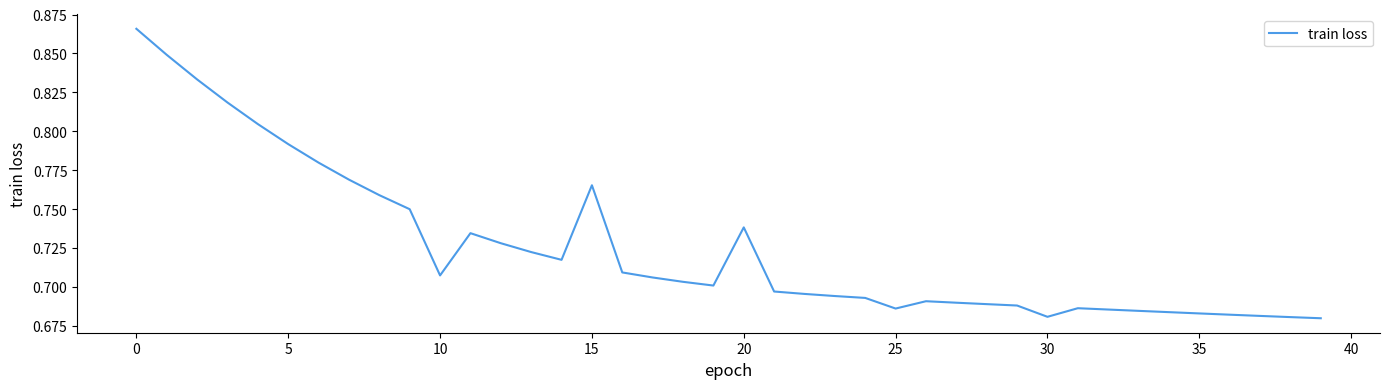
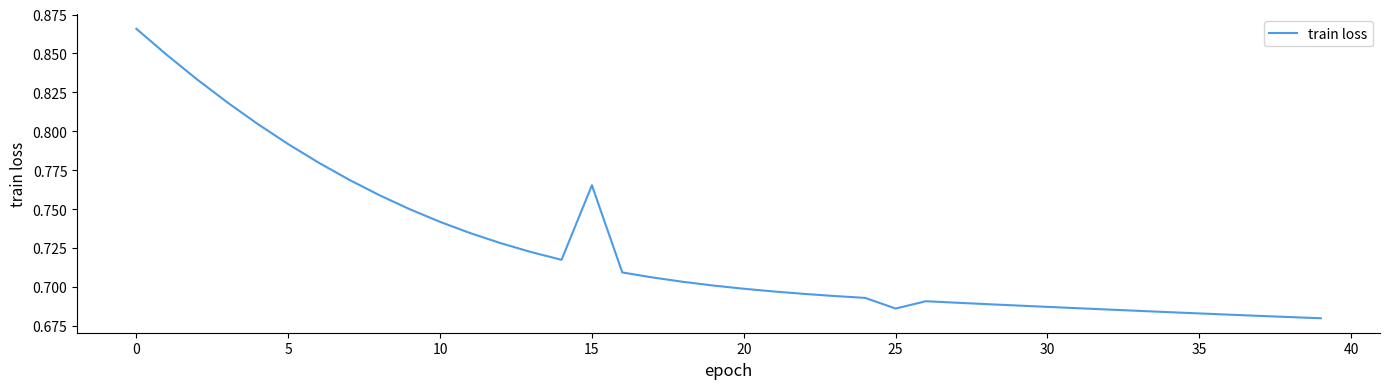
10: 0.707 -> 0.742
20: 0.738 -> 0.699
30: 0.681 -> 0.687
